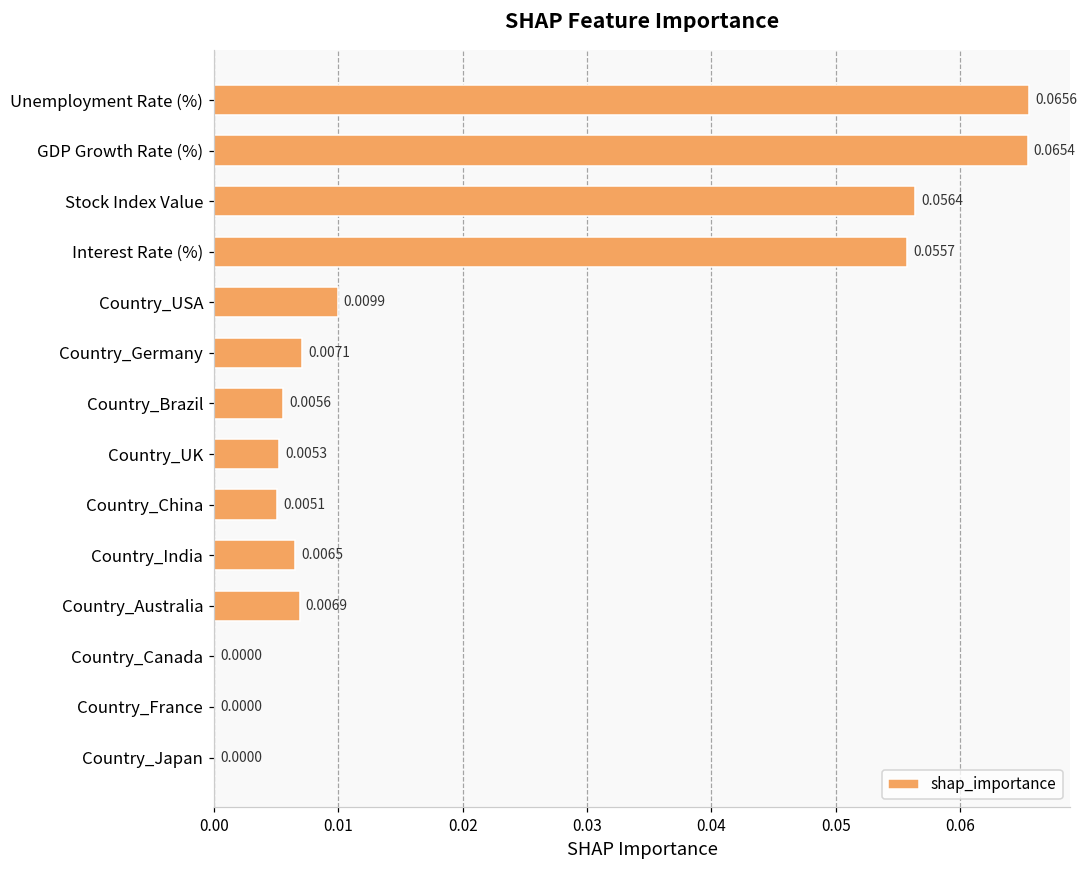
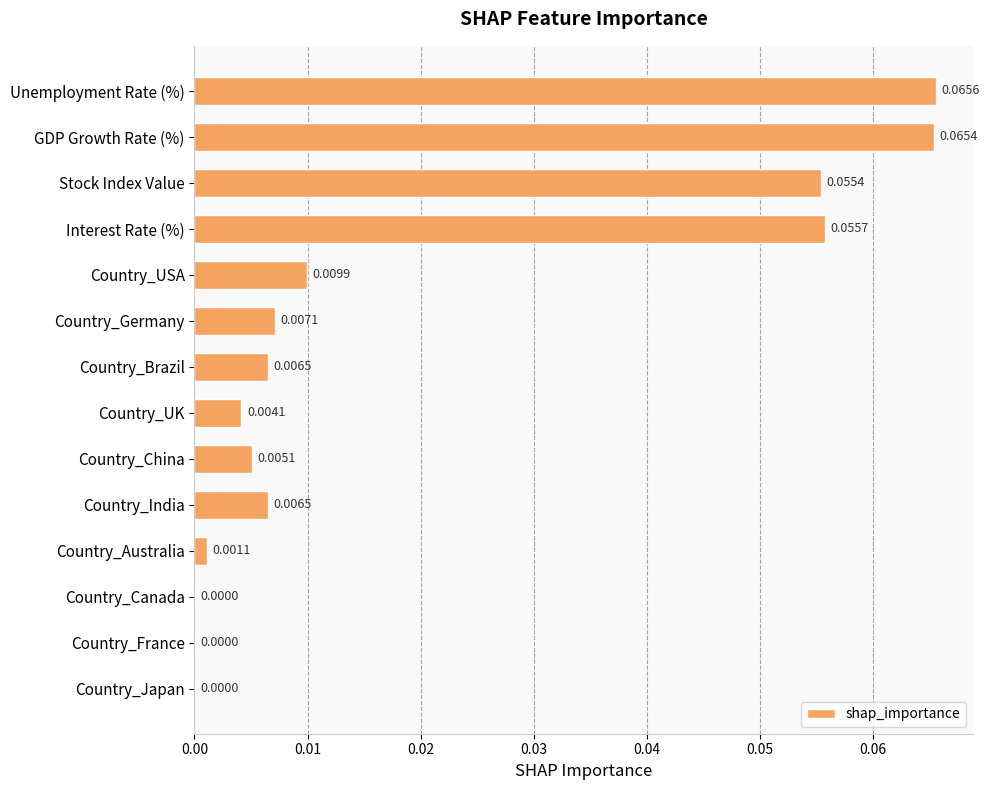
Stock Index Value: 0.0564 -> 0.0554
Country_Brazil: 0.0056 -> 0.0065
Country_UK: 0.0053 -> 0.0041
Country_Australia: 0.0069 -> 0.0011
